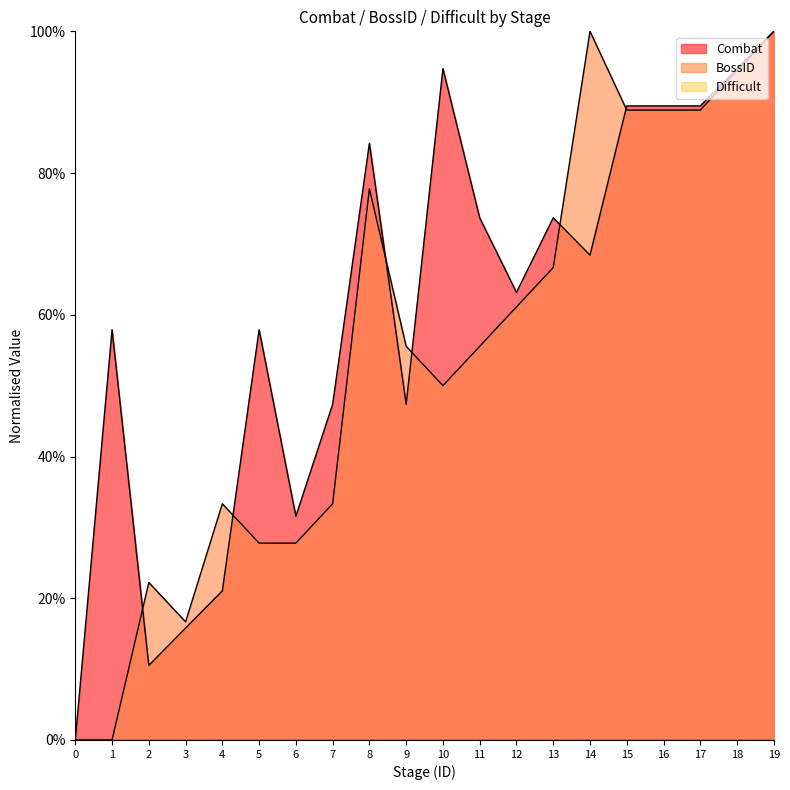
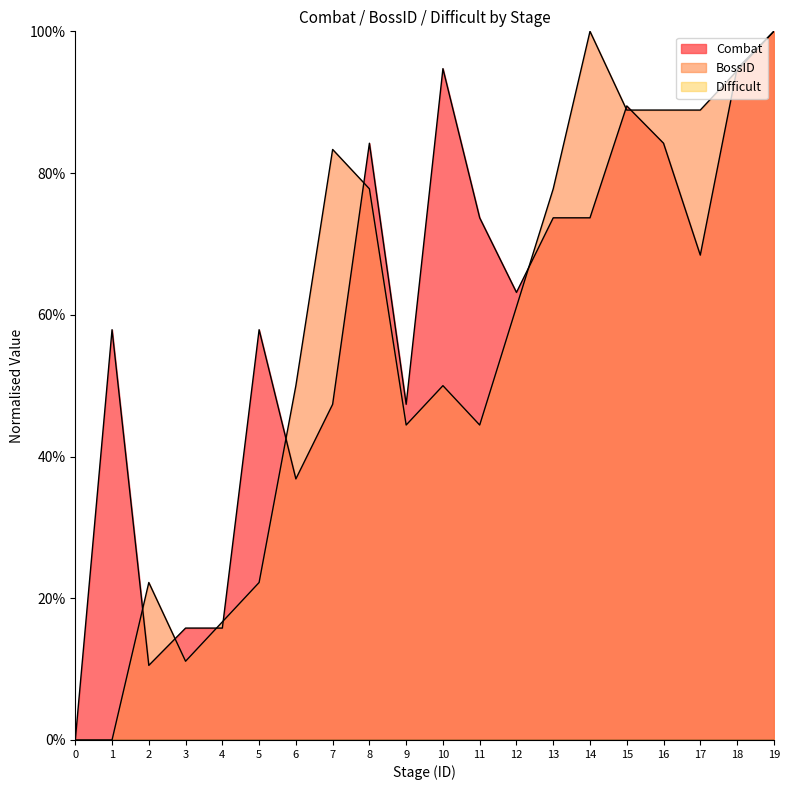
BossID, 3: 17% -> 11%
Combat, 4: 21% -> 16%
BossID, 4: 33% -> 17%
BossID, 5: 28% -> 22%
Combat, 6: 32% -> 37%
BossID, 6: 28% -> 50%
BossID, 7: 33% -> 83%
BossID, 9: 56% -> 44%
BossID, 11: 56% -> 44%
BossID, 13: 67% -> 78%
Combat, 14: 68% -> 74%
Combat, 16: 89% -> 84%
Combat, 17: 89% -> 68%
